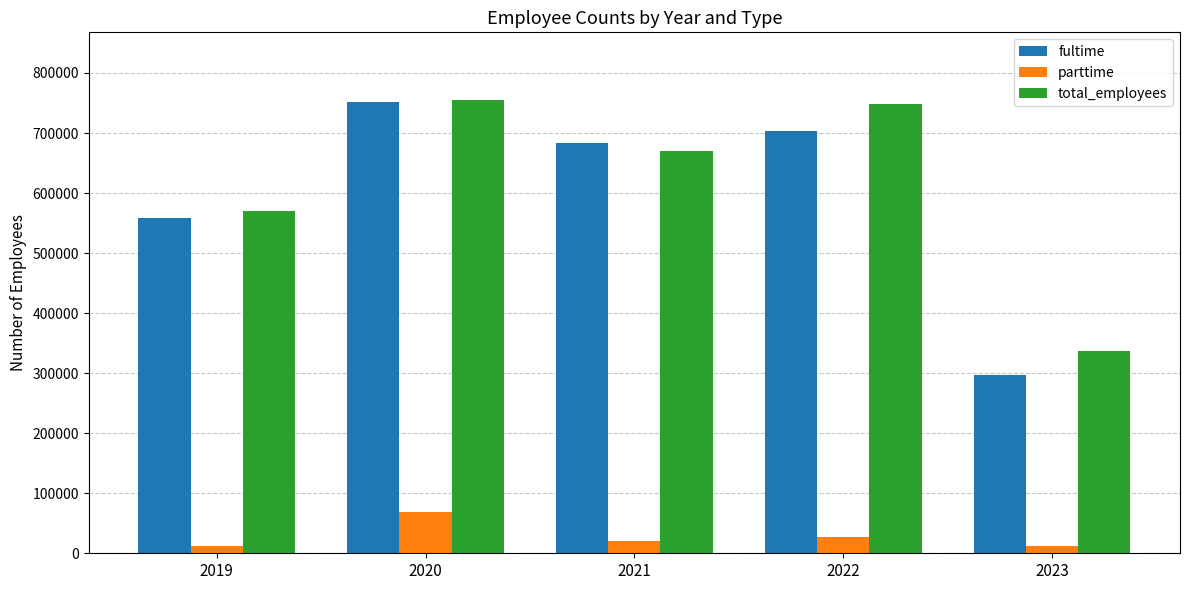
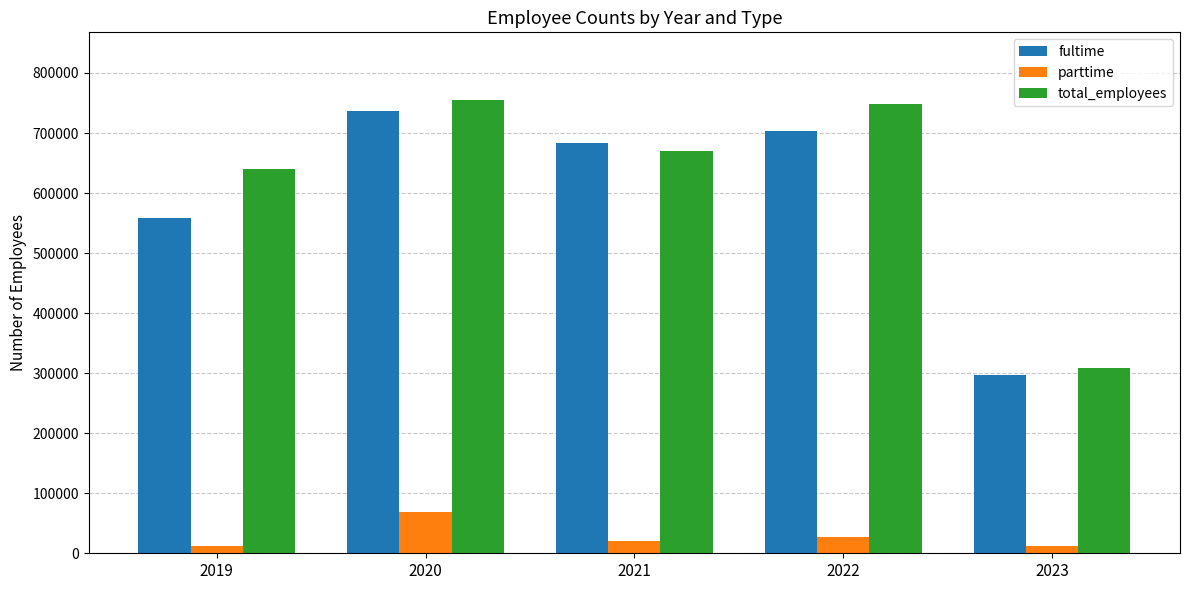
total_employees, 2019: 570000 -> 640000
fultime, 2020: 750000 -> 740000
total_employees, 2023: 340000 -> 310000
